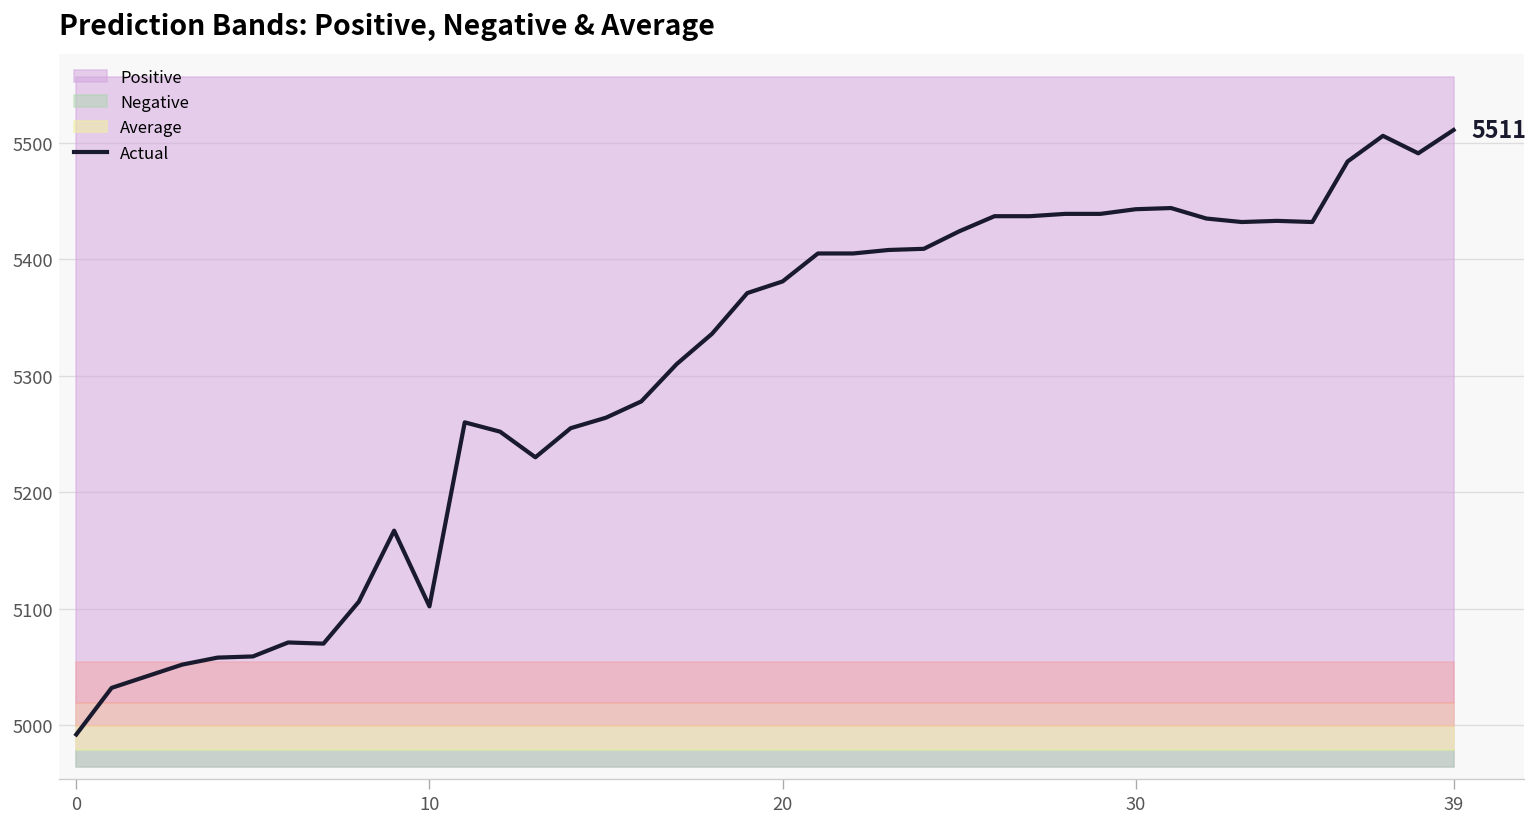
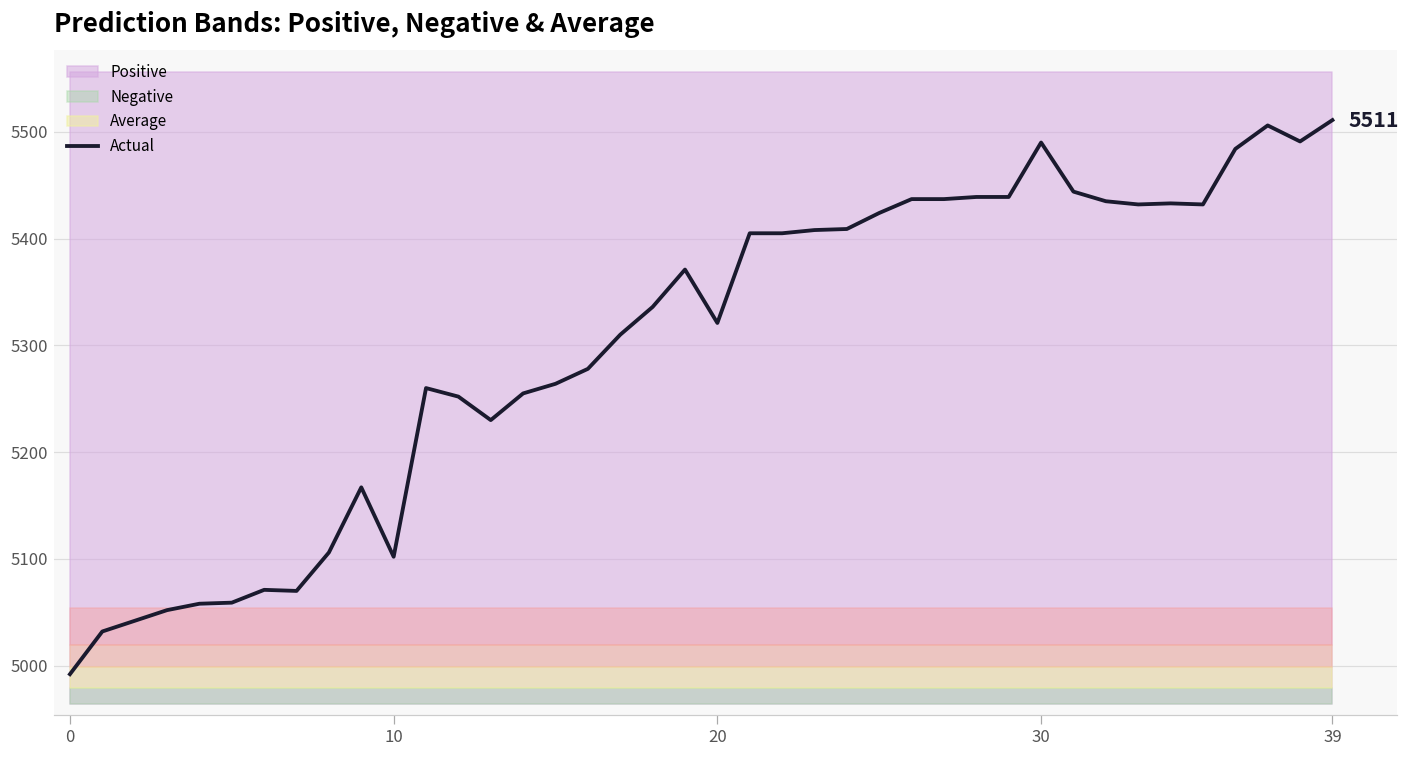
Actual, 20: 5380 -> 5320
Actual, 30: 5440 -> 5490
